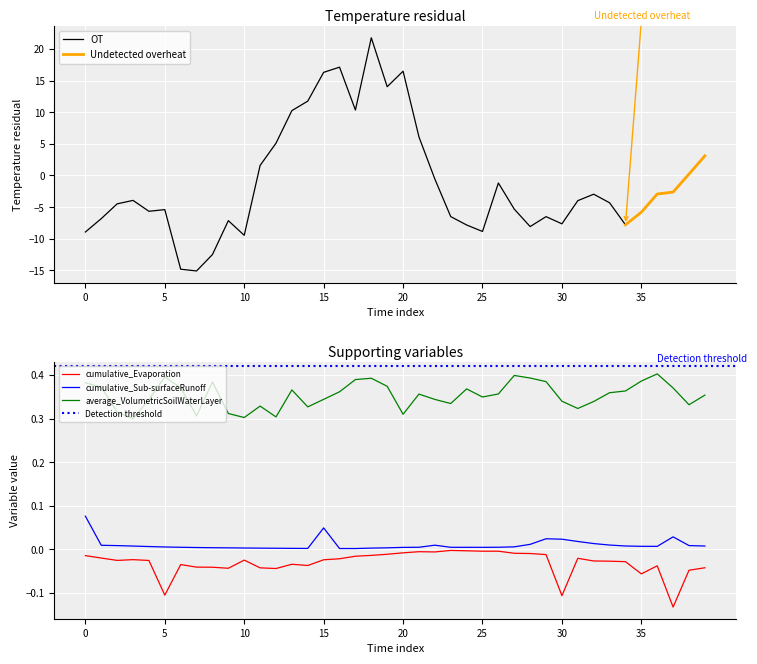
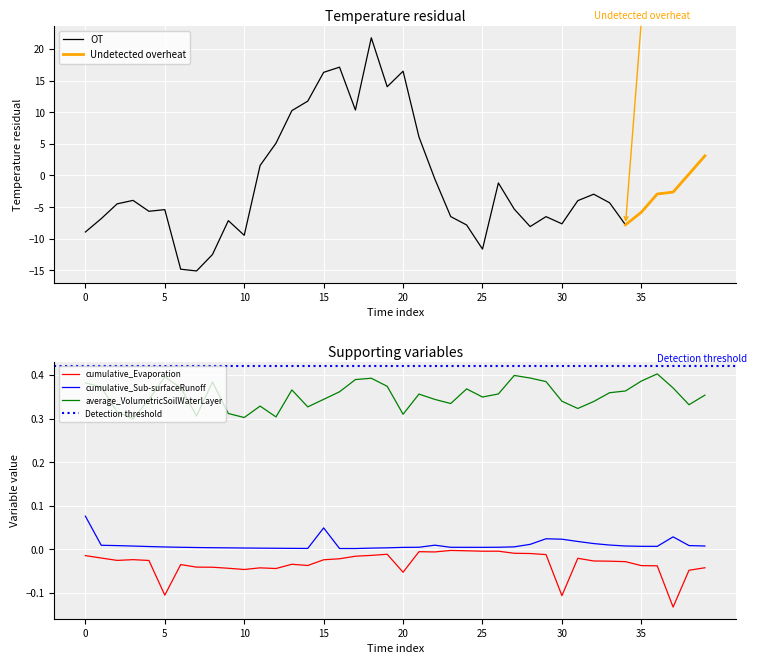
Temperature residual, OT, 25: -9 -> -12
Supporting variables, cumulative_Evaporation, 10: -0.02 -> -0.05
Supporting variables, cumulative_Evaporation, 20: -0.01 -> -0.05
Supporting variables, cumulative_Evaporation, 35: -0.06 -> -0.04
